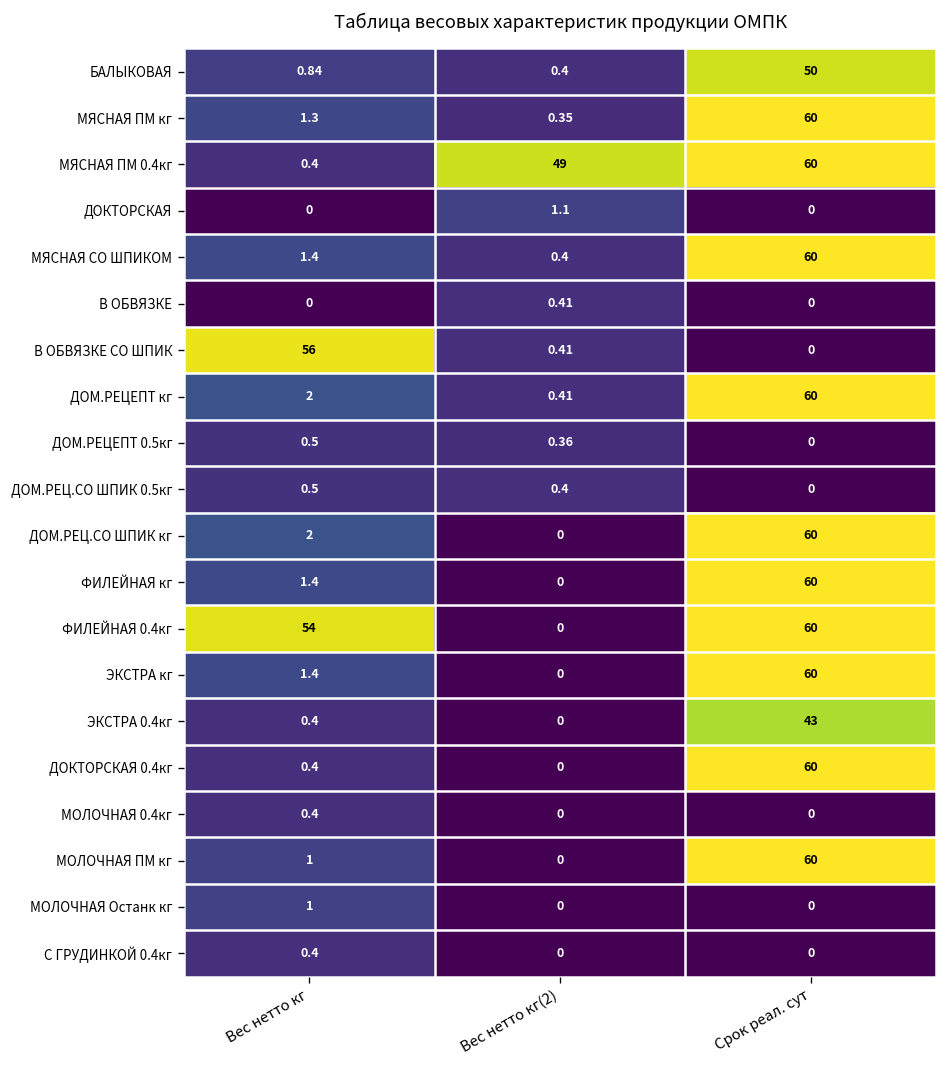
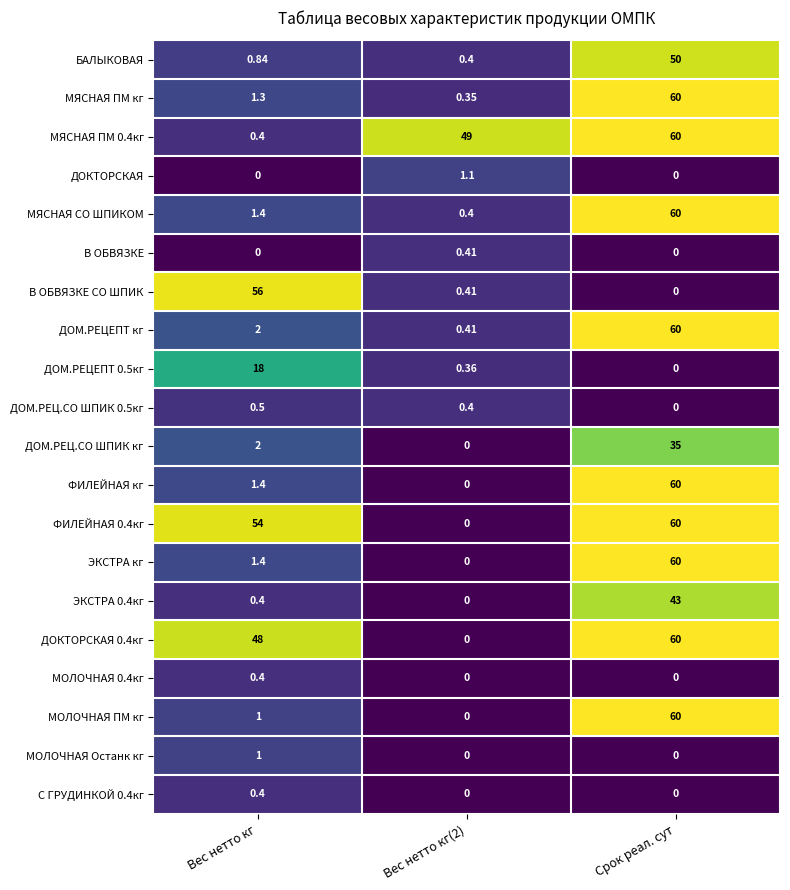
ДОМ.РЕЦЕПТ 0.5кг, Вес нетто кг: 0.5 -> 18
ДОМ.РЕЦ.СО ШПИК кг, Срок реал. сут: 60 -> 35
ДОКТОРСКАЯ 0.4кг, Вес нетто кг: 0.4 -> 48
